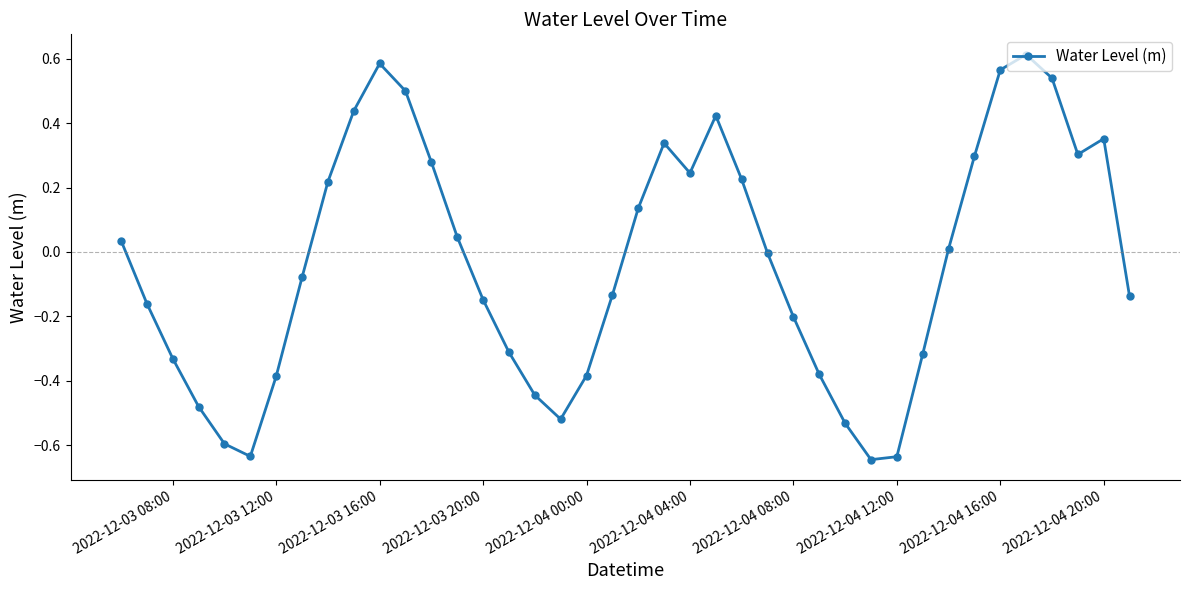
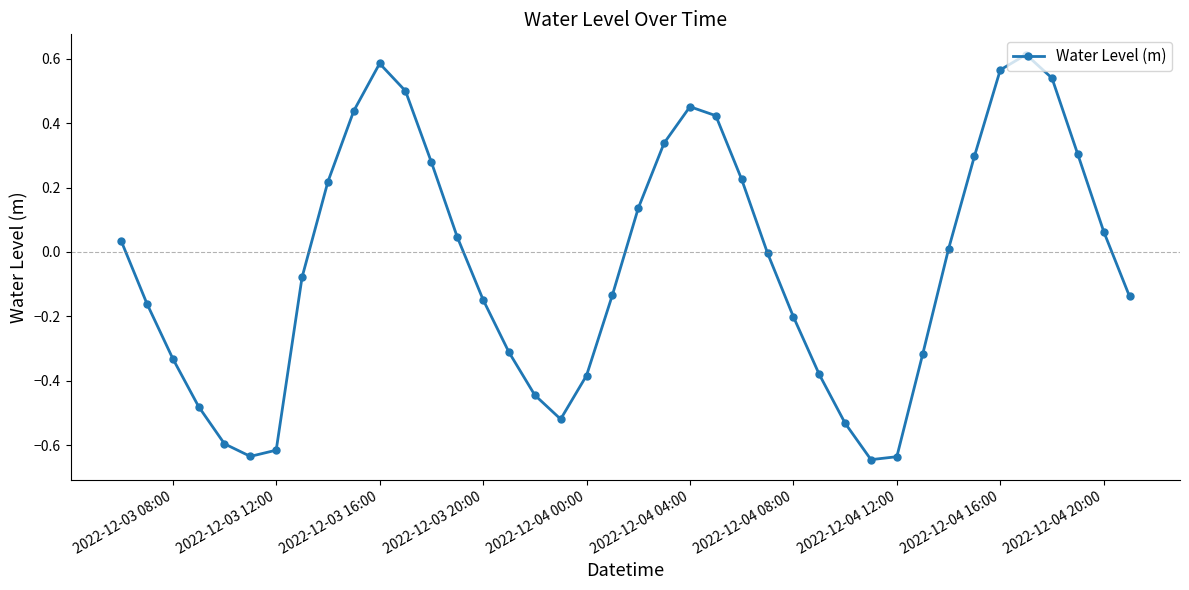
2022-12-03 12:00: -0.39 -> -0.61
2022-12-04 04:00: 0.24 -> 0.45
2022-12-04 20:00: 0.35 -> 0.06
